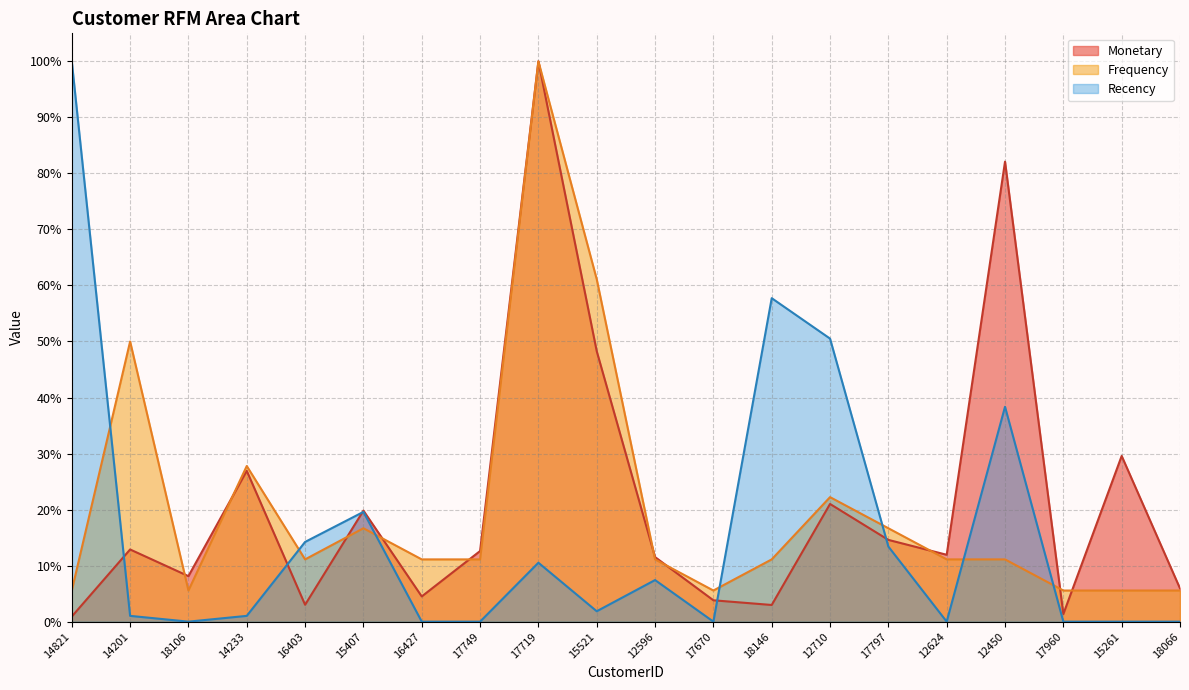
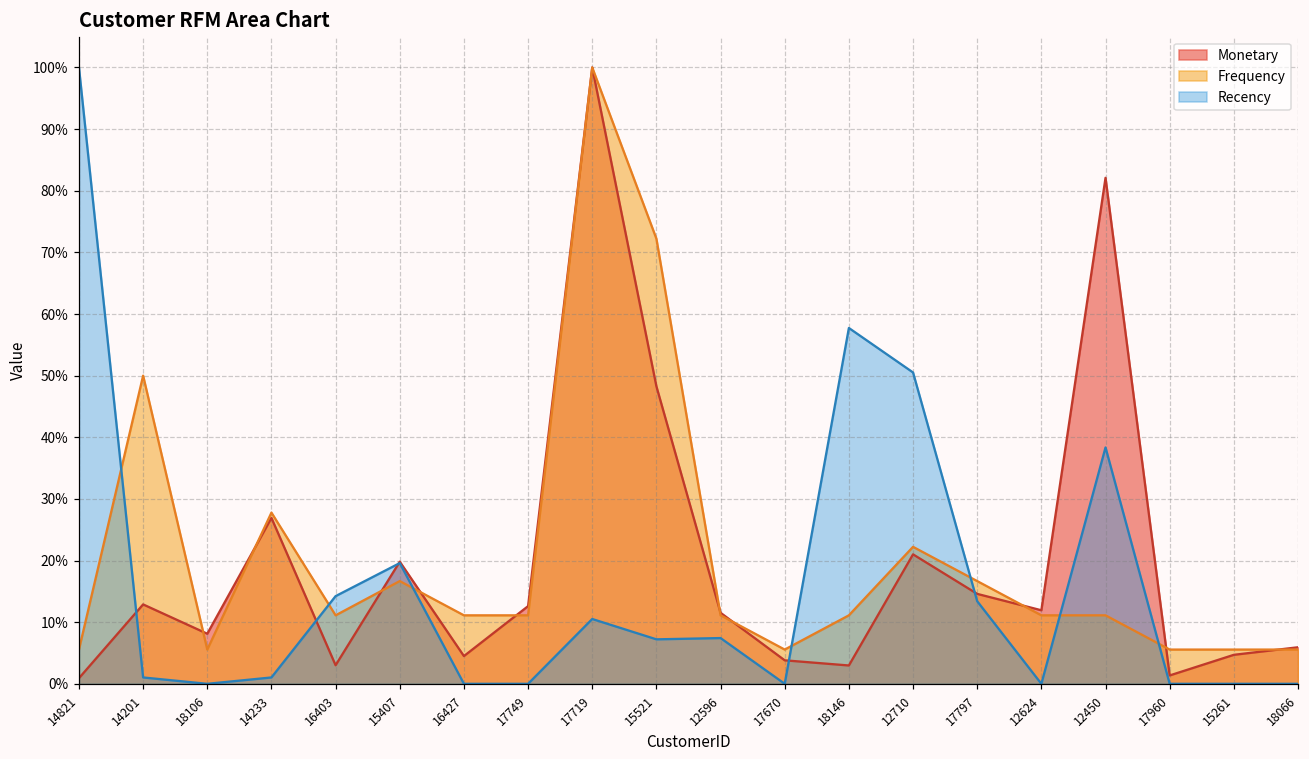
Frequency, 15521: 61% -> 72%
Recency, 15521: 2% -> 7%
Monetary, 15261: 30% -> 5%
